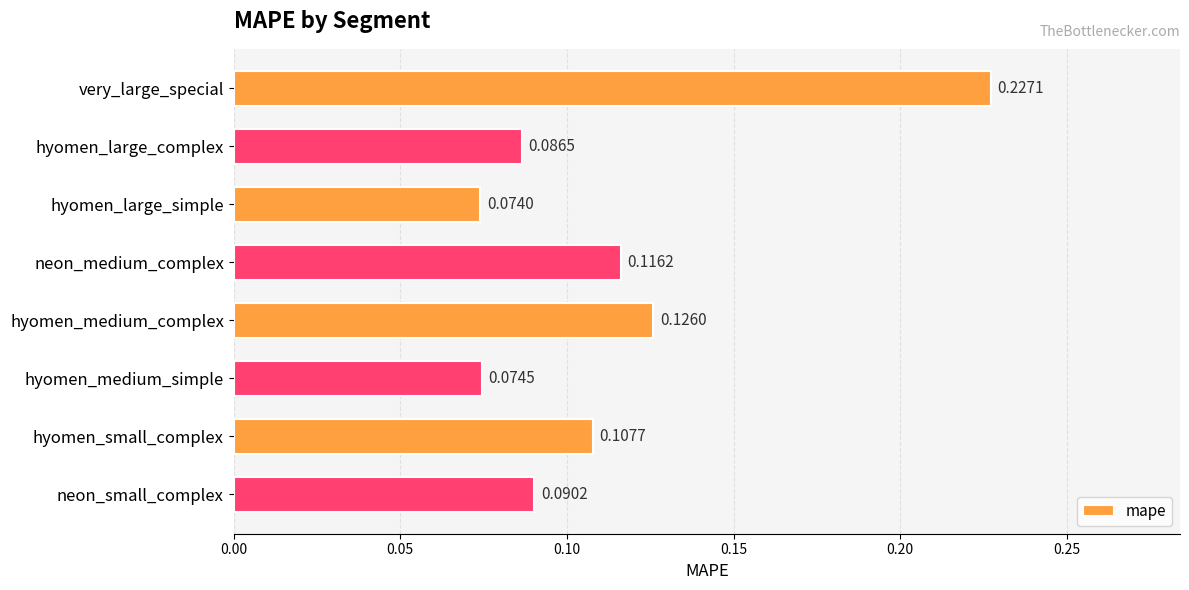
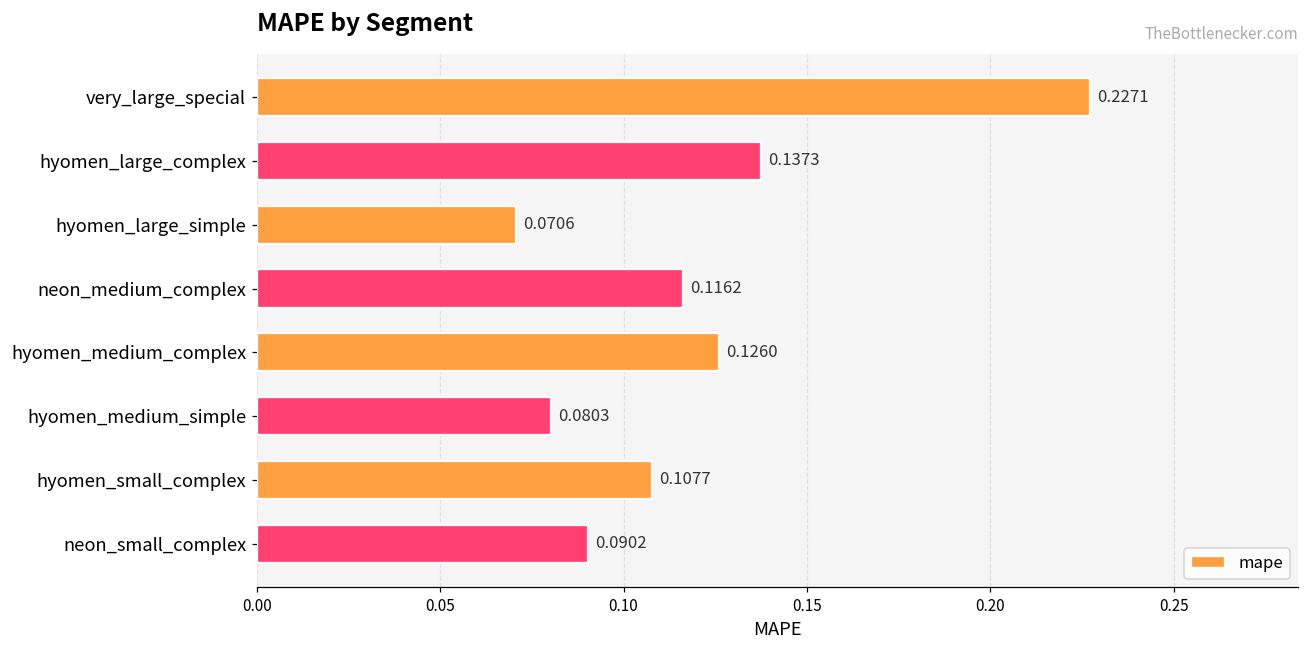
hyomen_large_complex: 0.0865 -> 0.1373
hyomen_large_simple: 0.0740 -> 0.0706
hyomen_medium_simple: 0.0745 -> 0.0803
